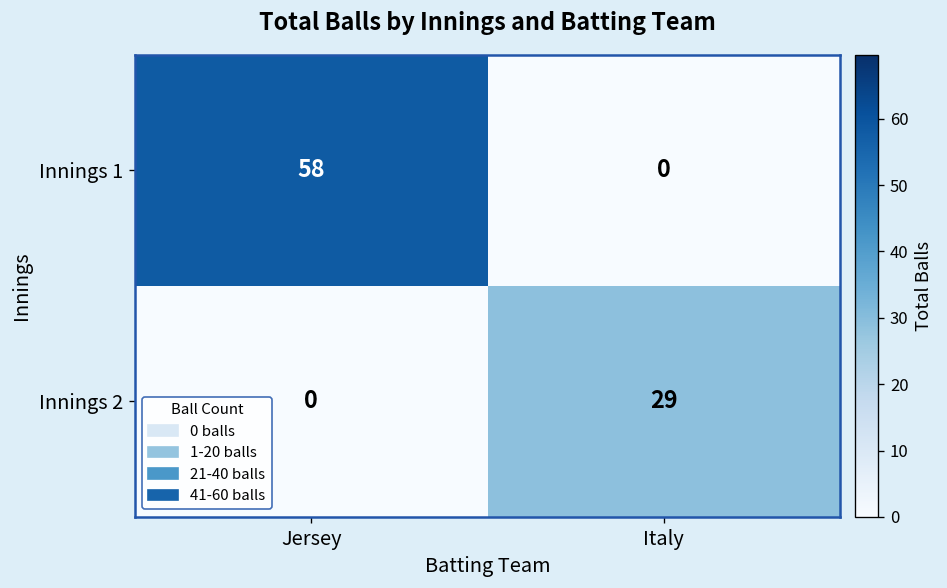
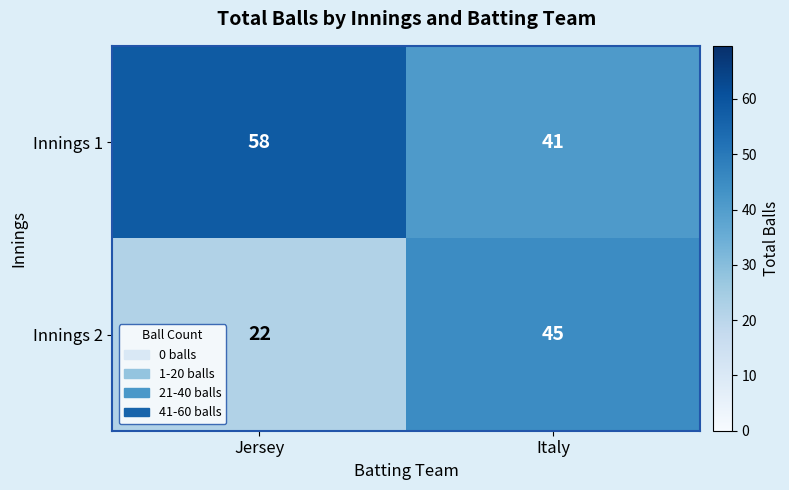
Innings 1, Italy: 0 -> 41
Innings 2, Jersey: 0 -> 22
Innings 2, Italy: 29 -> 45
